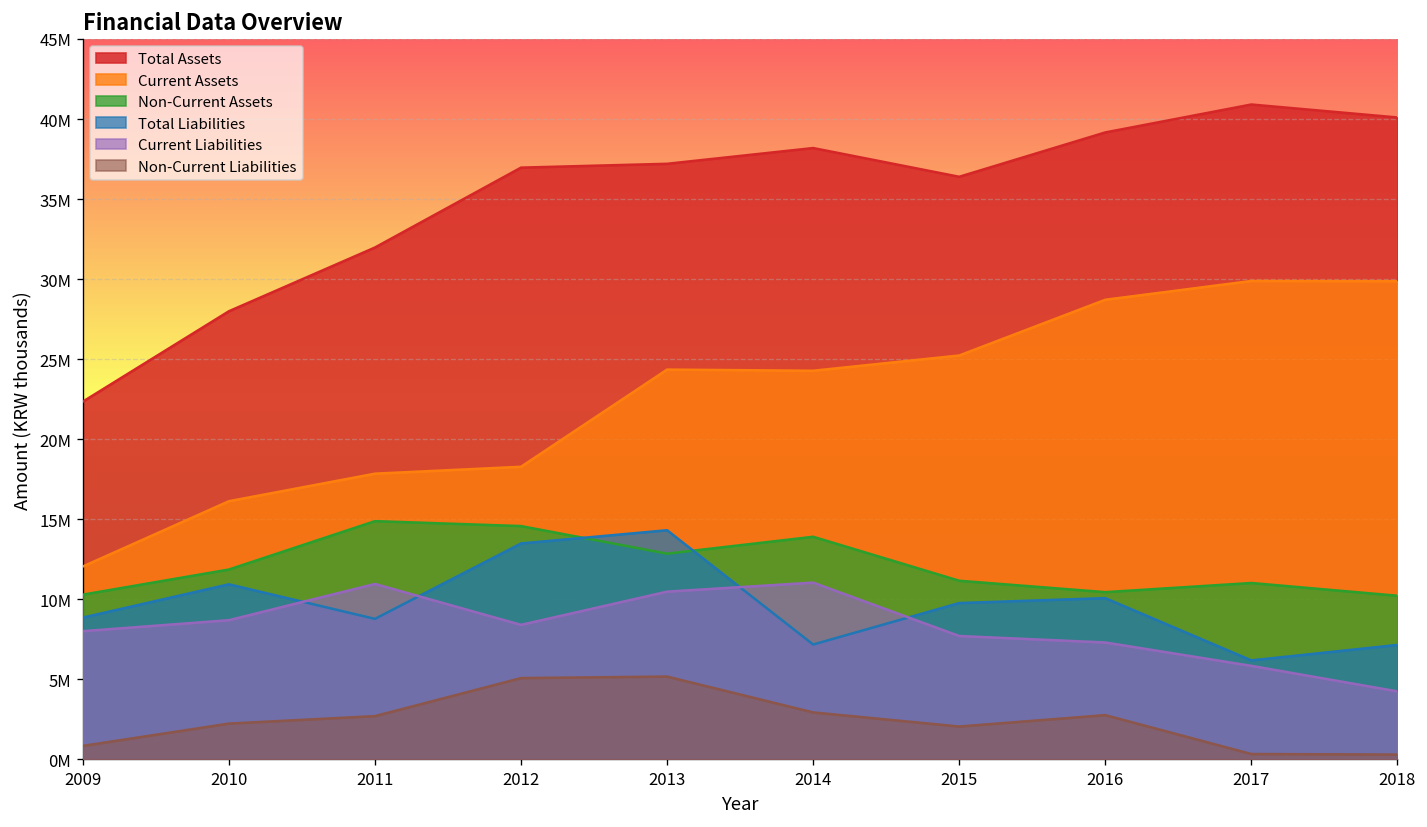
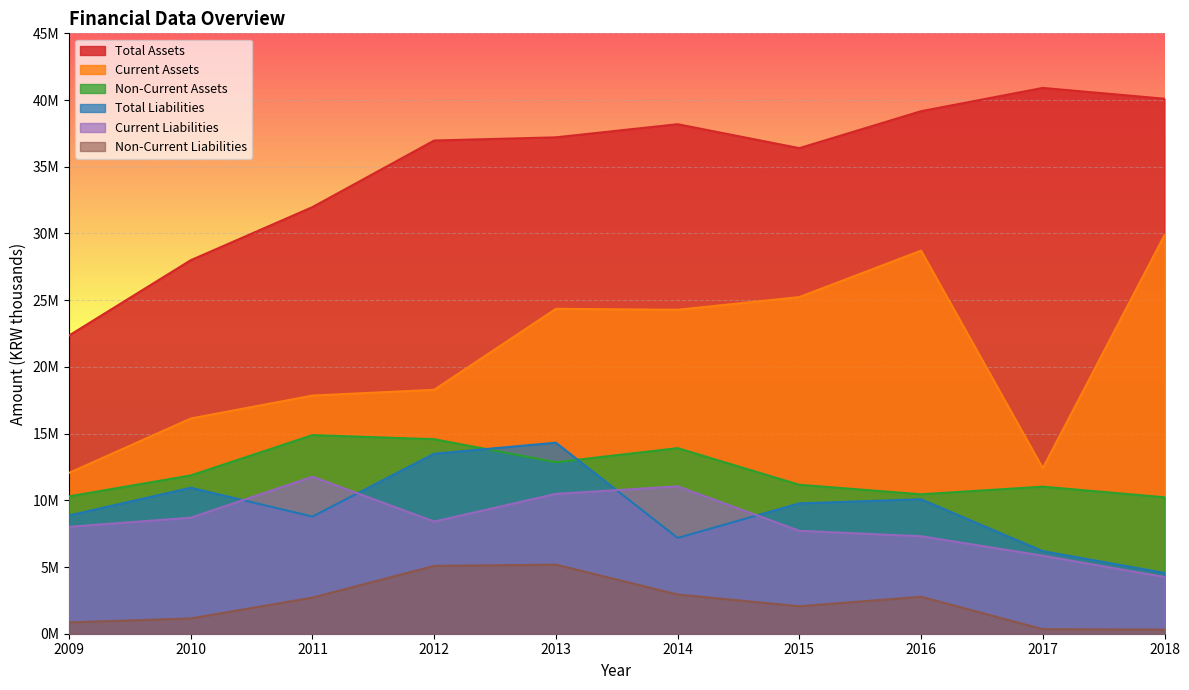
Non-Current Liabilities, 2010: 2200000 -> 1100000
Current Liabilities, 2011: 11000000 -> 11800000
Current Assets, 2017: 29900000 -> 12400000
Total Liabilities, 2018: 7200000 -> 4600000
